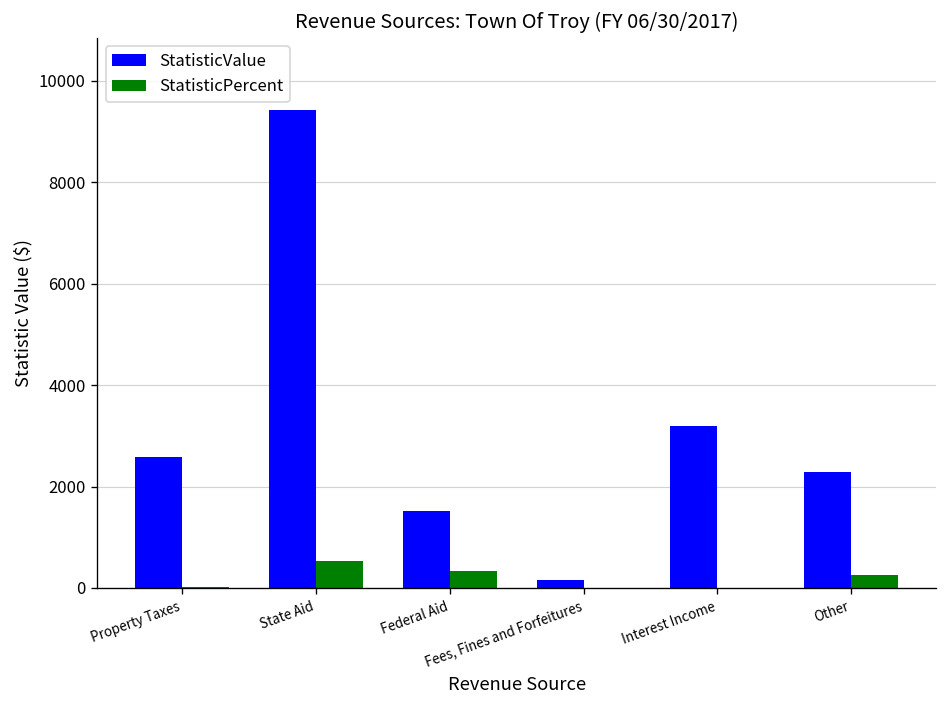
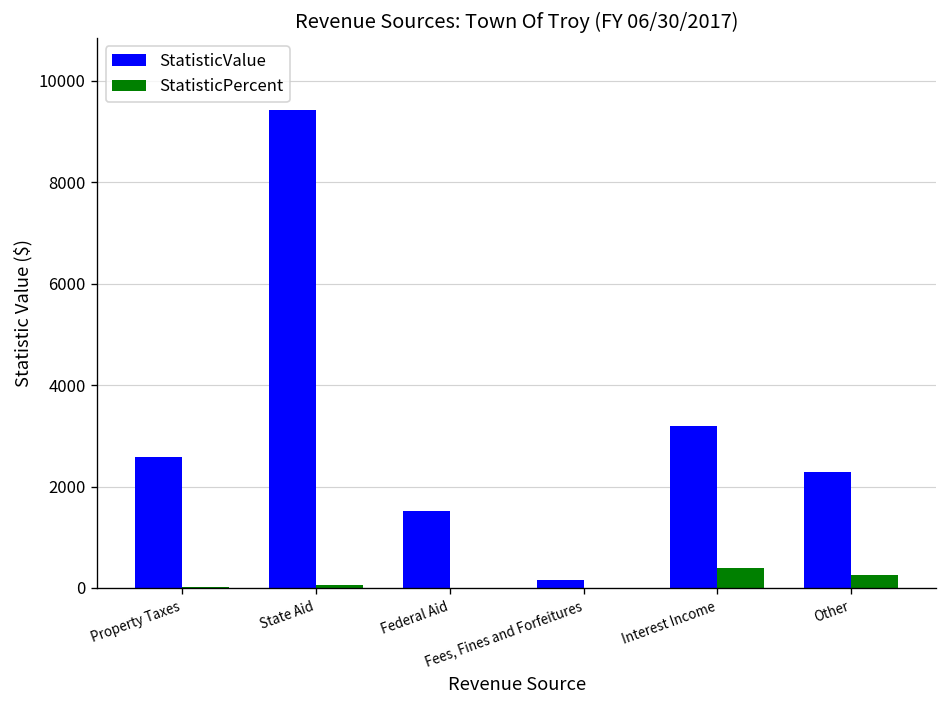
StatisticPercent, State Aid: 500 -> 100
StatisticPercent, Federal Aid: 300 -> 0
StatisticPercent, Interest Income: 0 -> 400
